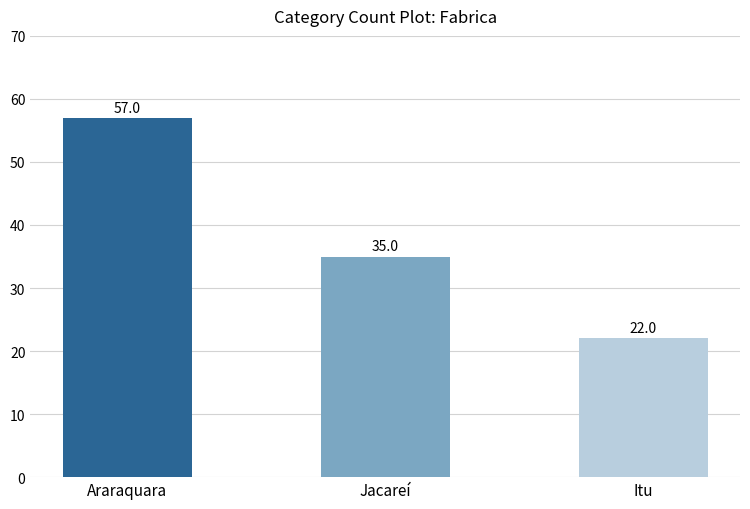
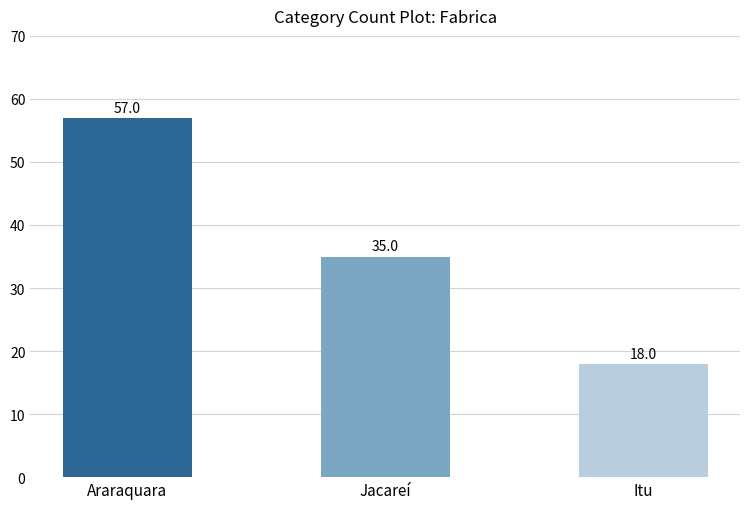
Itu: 22.0 -> 18.0
